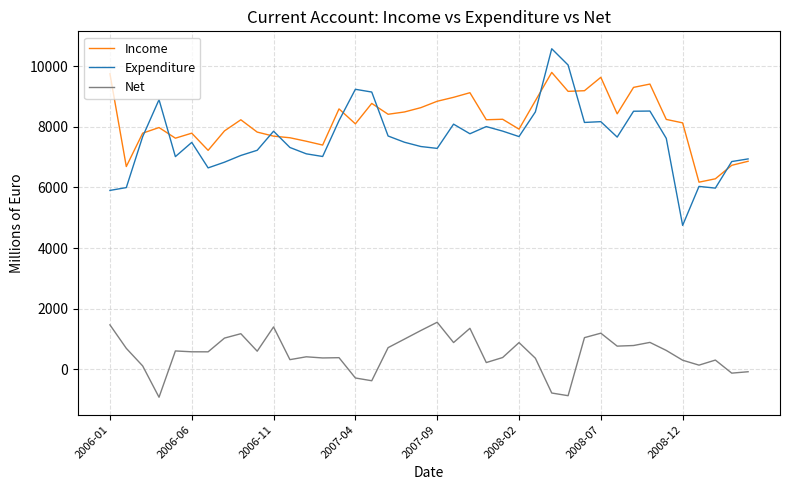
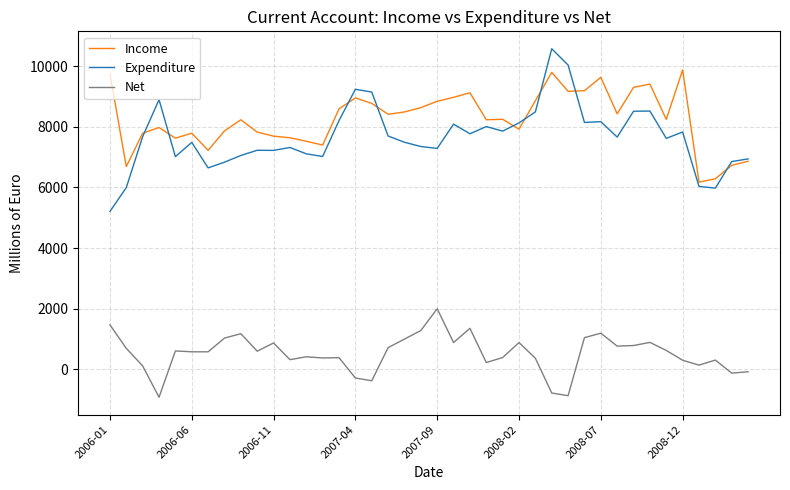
Expenditure, 2006-01: 5900 -> 5200
Expenditure, 2006-11: 7900 -> 7200
Net, 2006-11: 1400 -> 900
Income, 2007-04: 8100 -> 9000
Net, 2007-09: 1600 -> 2000
Expenditure, 2008-02: 7700 -> 8100
Income, 2008-12: 8100 -> 9900
Expenditure, 2008-12: 4800 -> 7800
